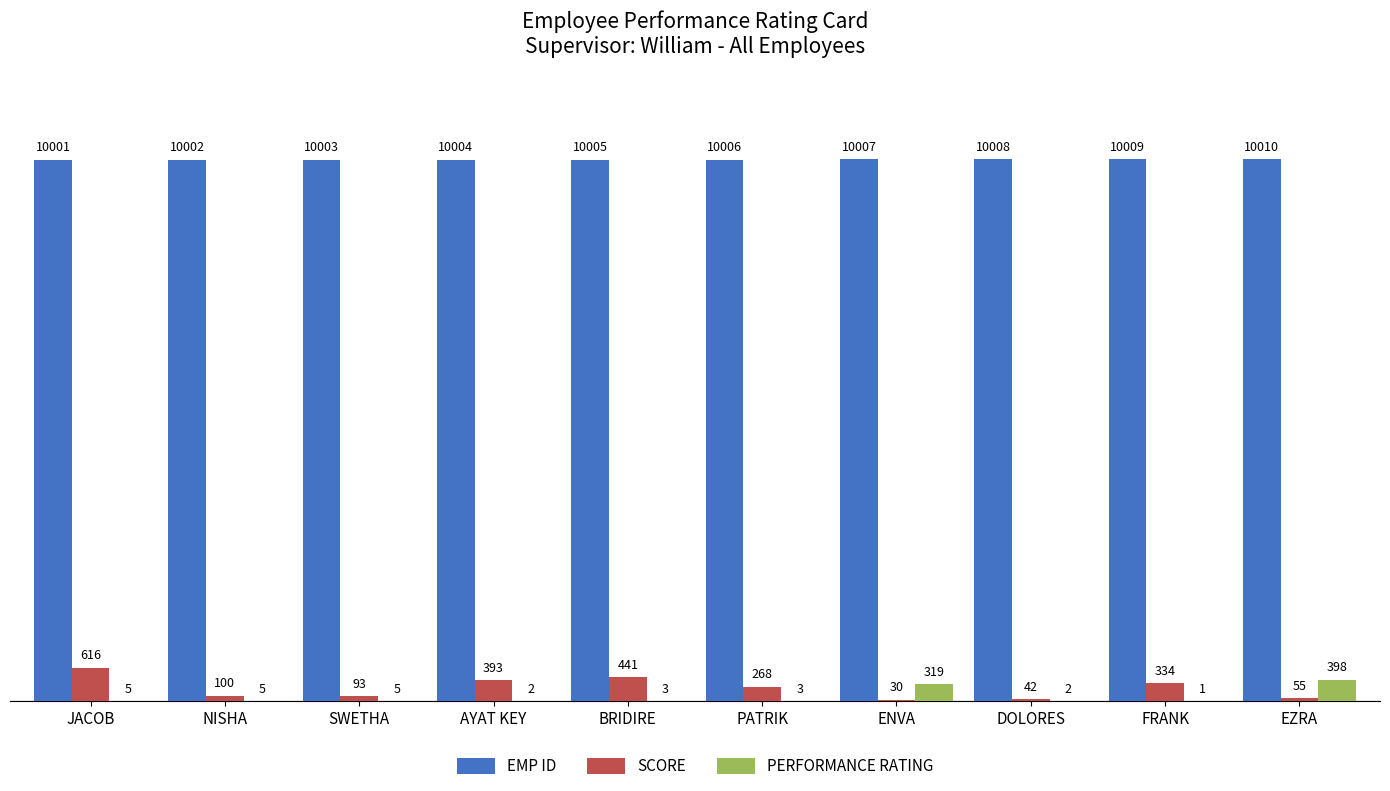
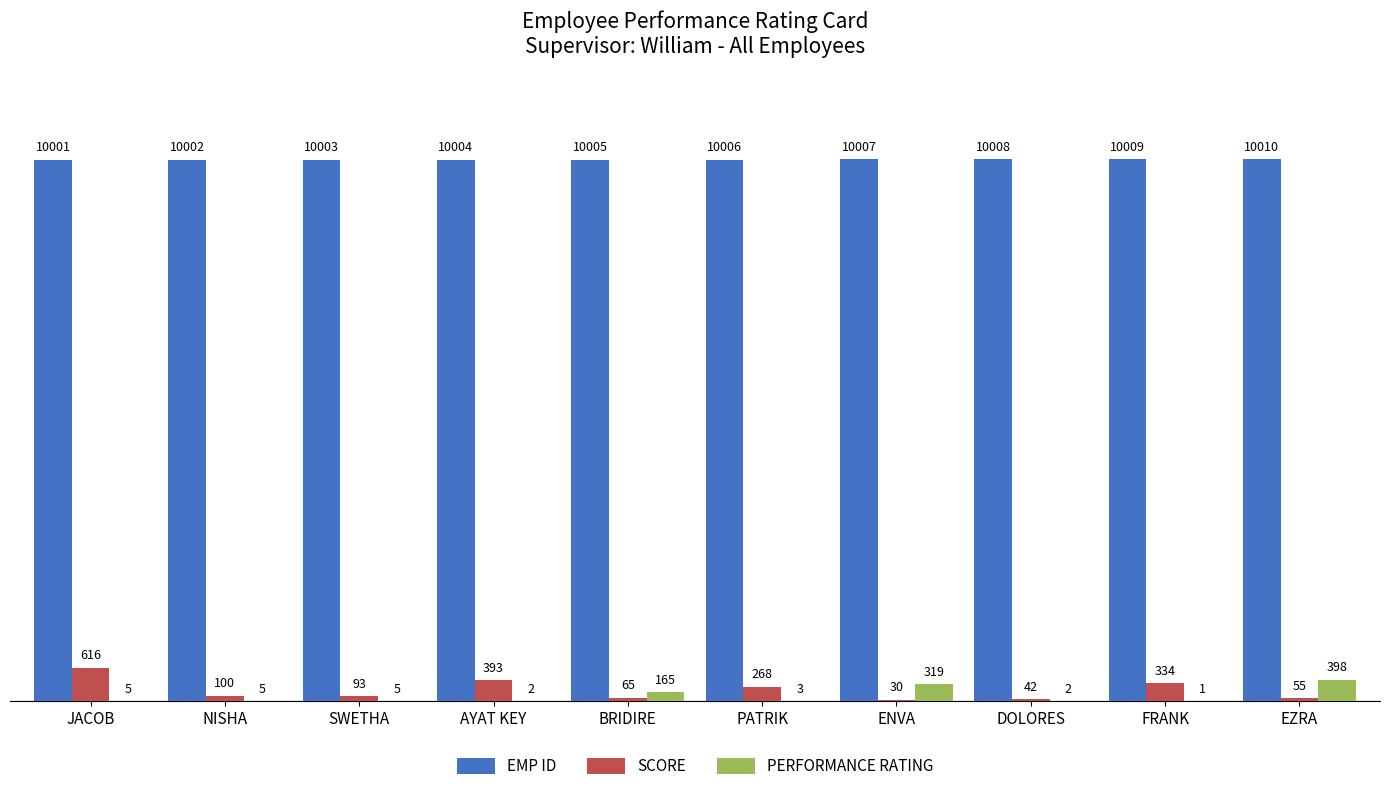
SCORE, BRIDIRE: 441 -> 65
PERFORMANCE RATING, BRIDIRE: 3 -> 165
